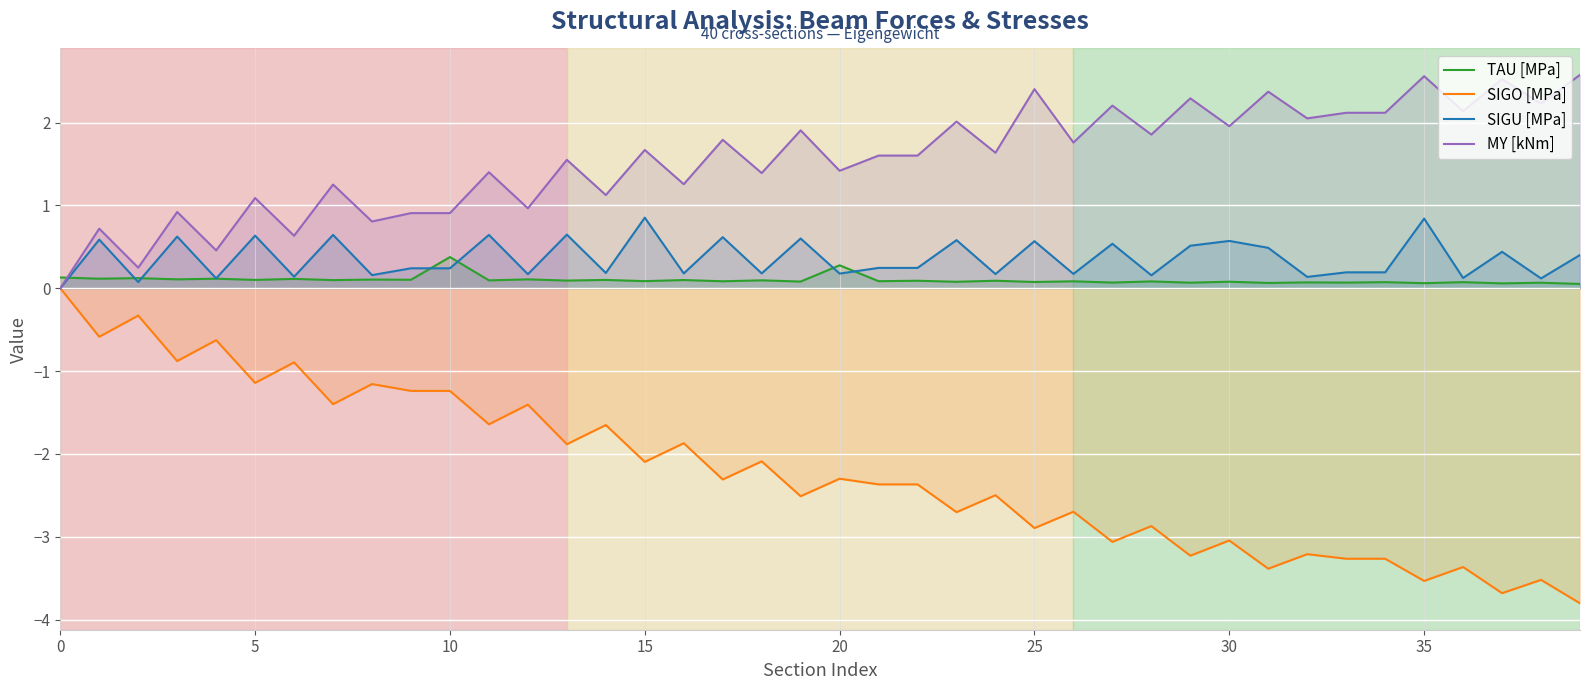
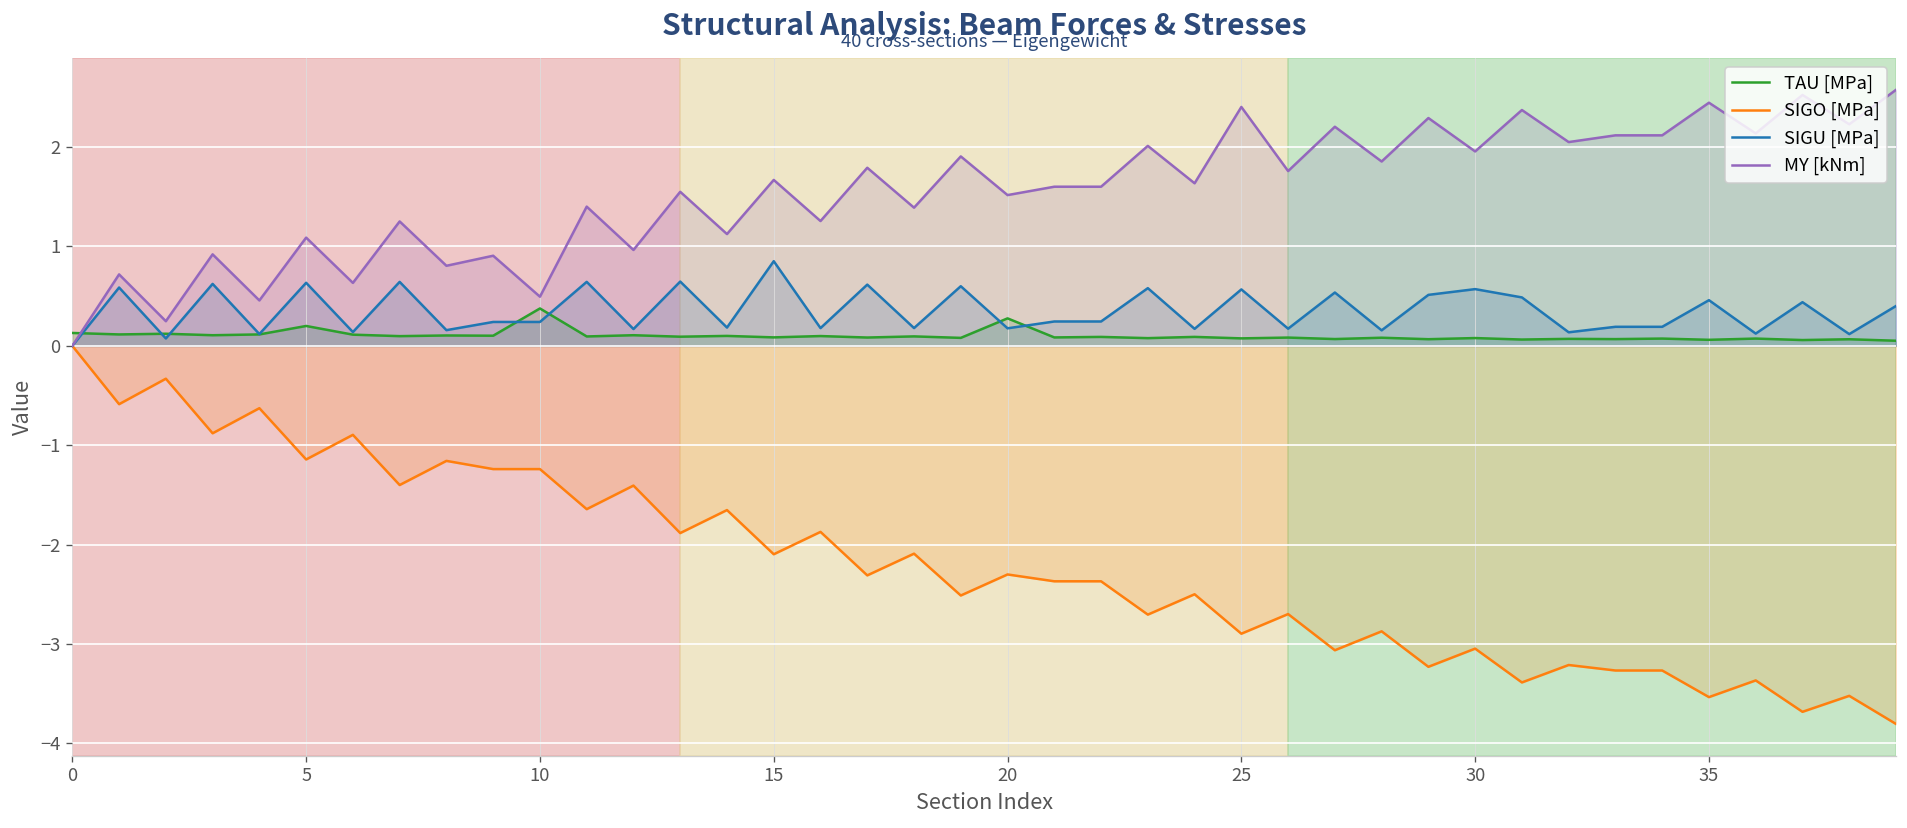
TAU [MPa], 5: 0.1 -> 0.2
MY [kNm], 10: 0.9 -> 0.5
MY [kNm], 20: 1.4 -> 1.5
SIGU [MPa], 35: 0.8 -> 0.5
MY [kNm], 35: 2.6 -> 2.4
